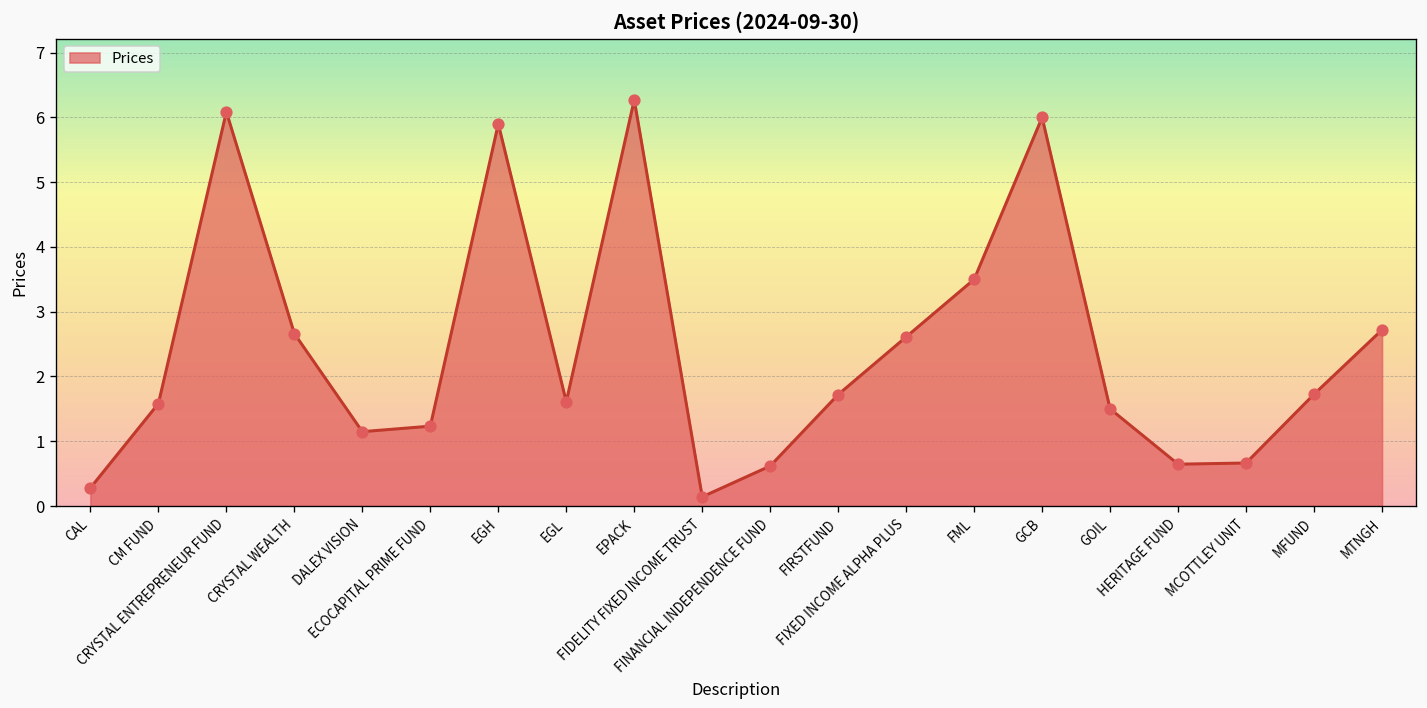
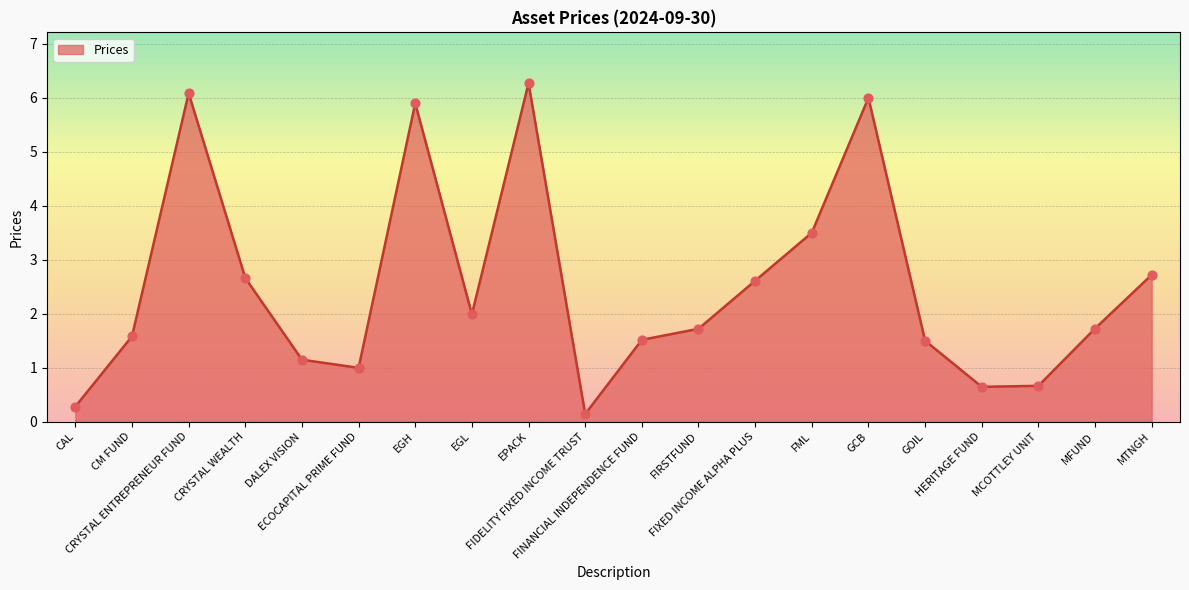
ECOCAPITAL PRIME FUND: 1.2 -> 1.0
EGL: 1.6 -> 2.0
FINANCIAL INDEPENDENCE FUND: 0.6 -> 1.5
